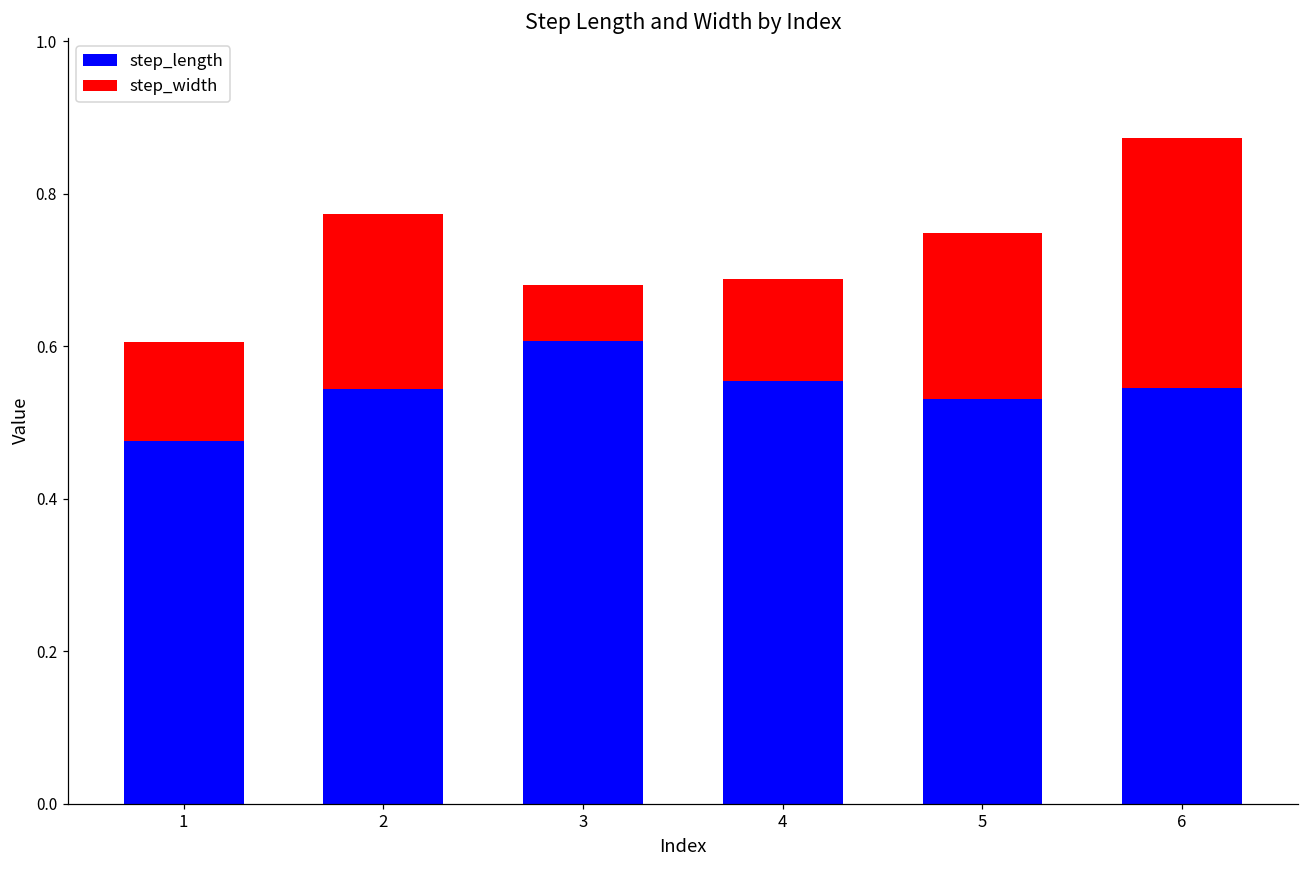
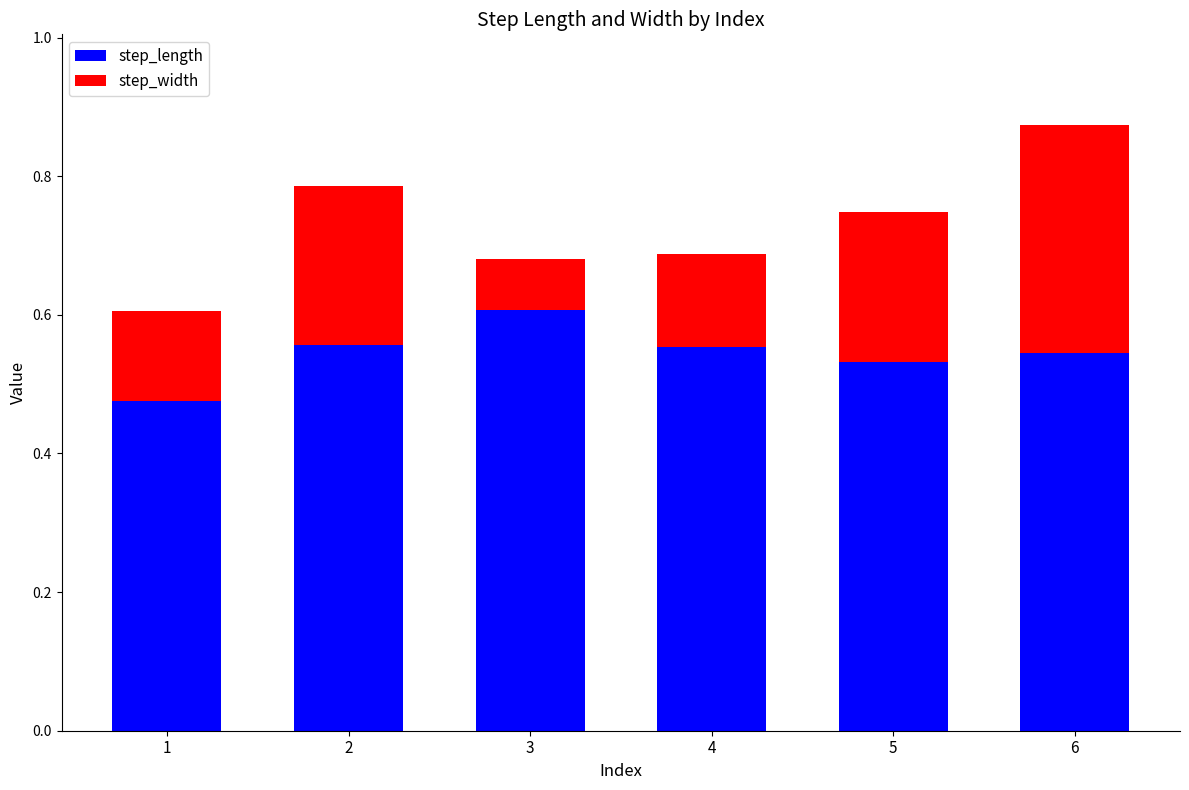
step_length, 2: 0.54 -> 0.56
